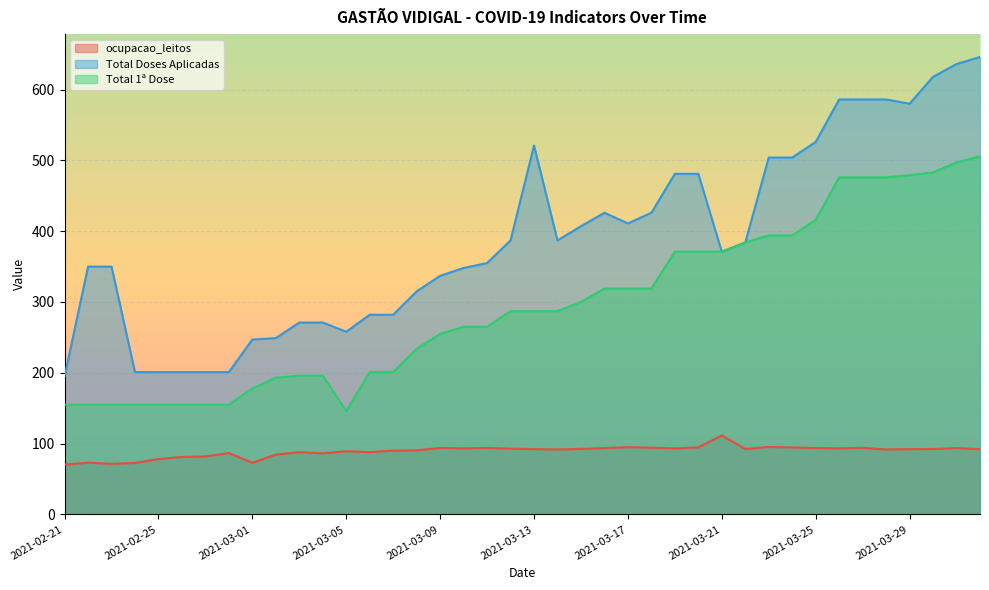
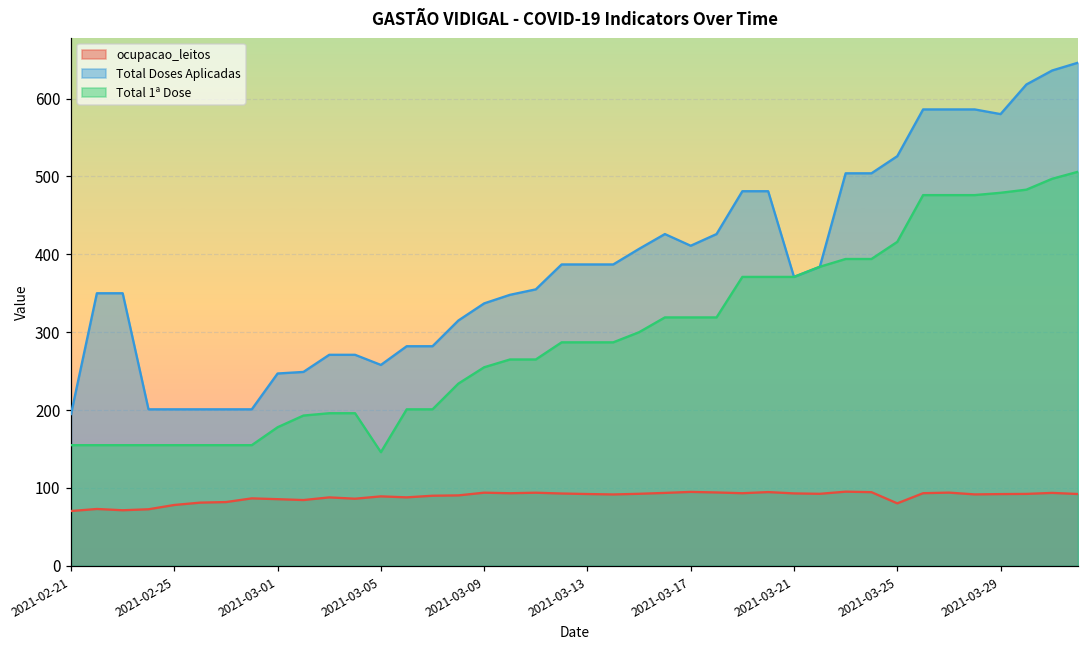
ocupacao_leitos, 2021-03-01: 70 -> 90
Total Doses Aplicadas, 2021-03-13: 520 -> 390
ocupacao_leitos, 2021-03-21: 110 -> 90
ocupacao_leitos, 2021-03-25: 90 -> 80
